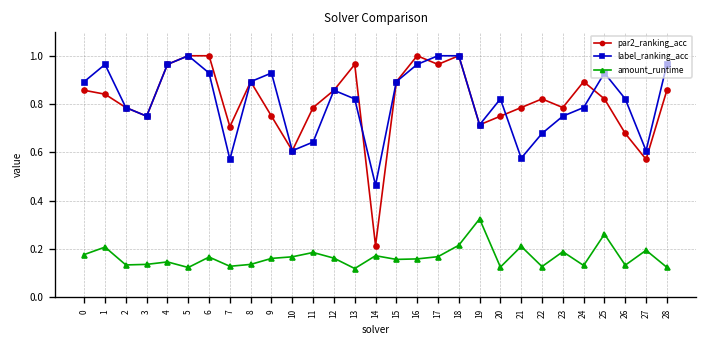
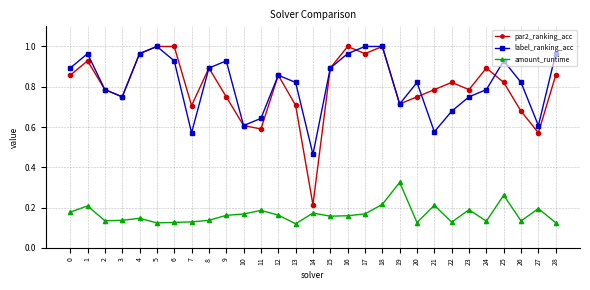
par2_ranking_acc, 1: 0.84 -> 0.93
amount_runtime, 6: 0.17 -> 0.13
par2_ranking_acc, 11: 0.79 -> 0.59
par2_ranking_acc, 13: 0.96 -> 0.71
